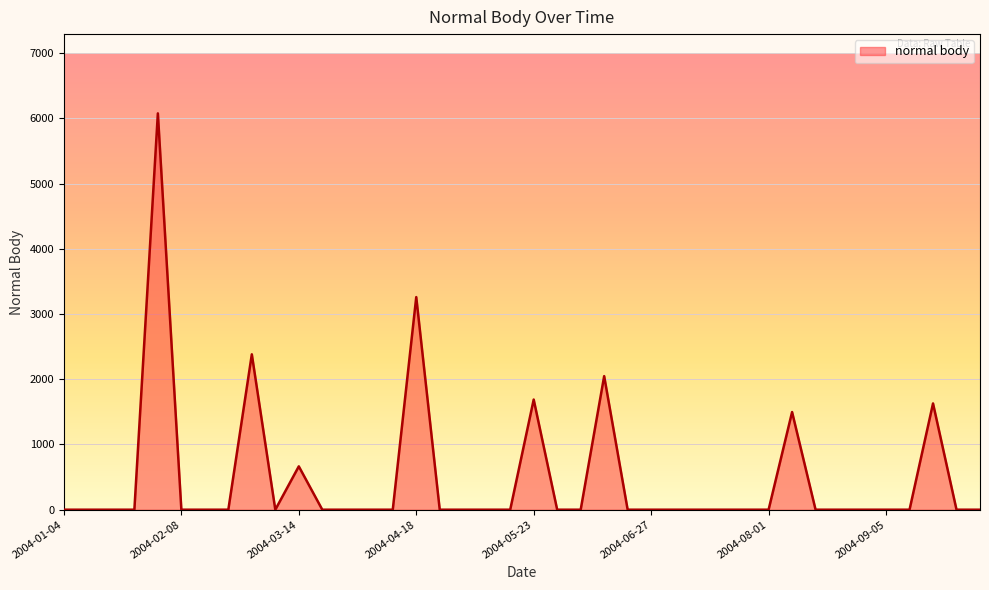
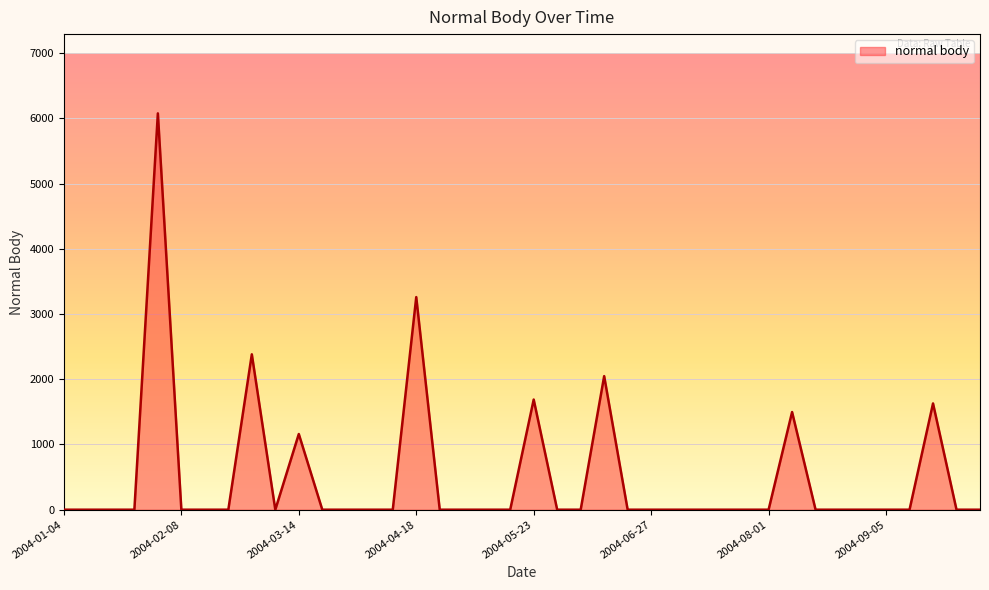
2004-03-14: 700 -> 1200
